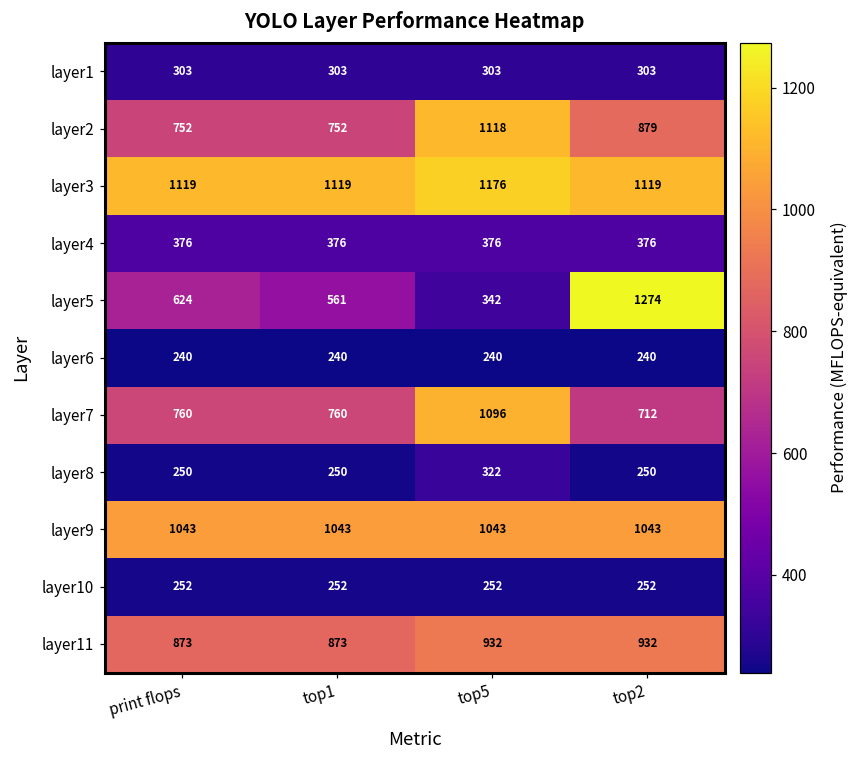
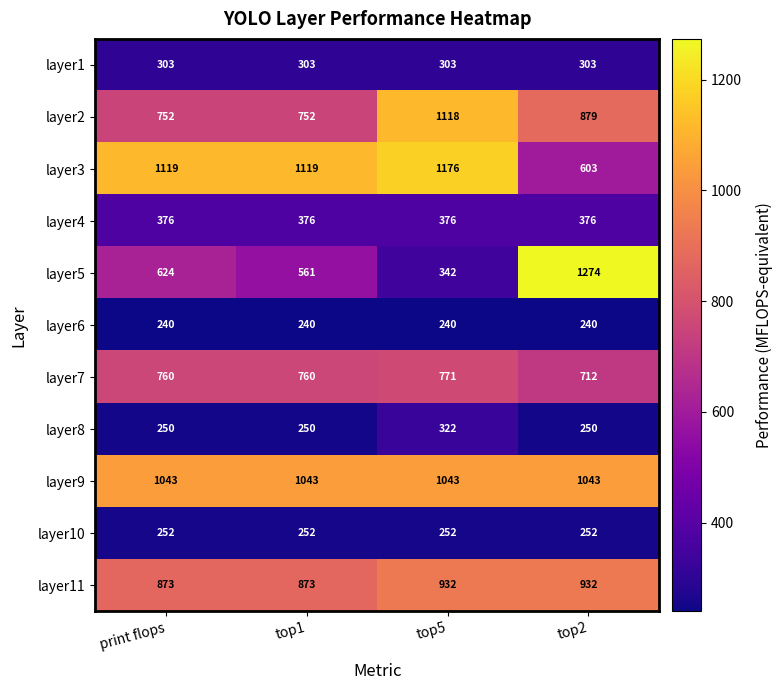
layer3, top2: 1119 -> 603
layer7, top5: 1096 -> 771
